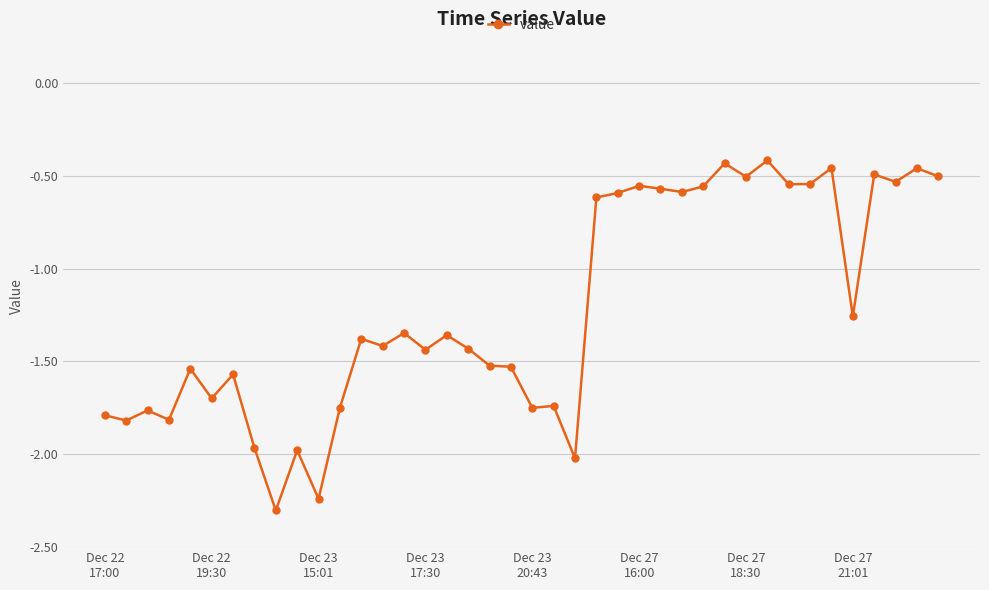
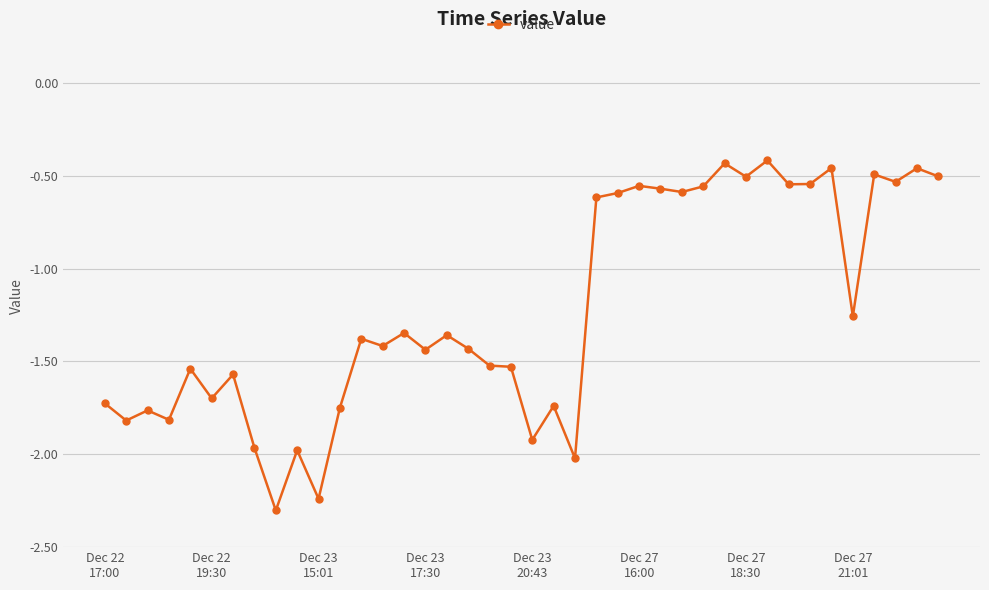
Dec 22 17:00: -1.79 -> -1.73
Dec 23 20:43: -1.75 -> -1.92
